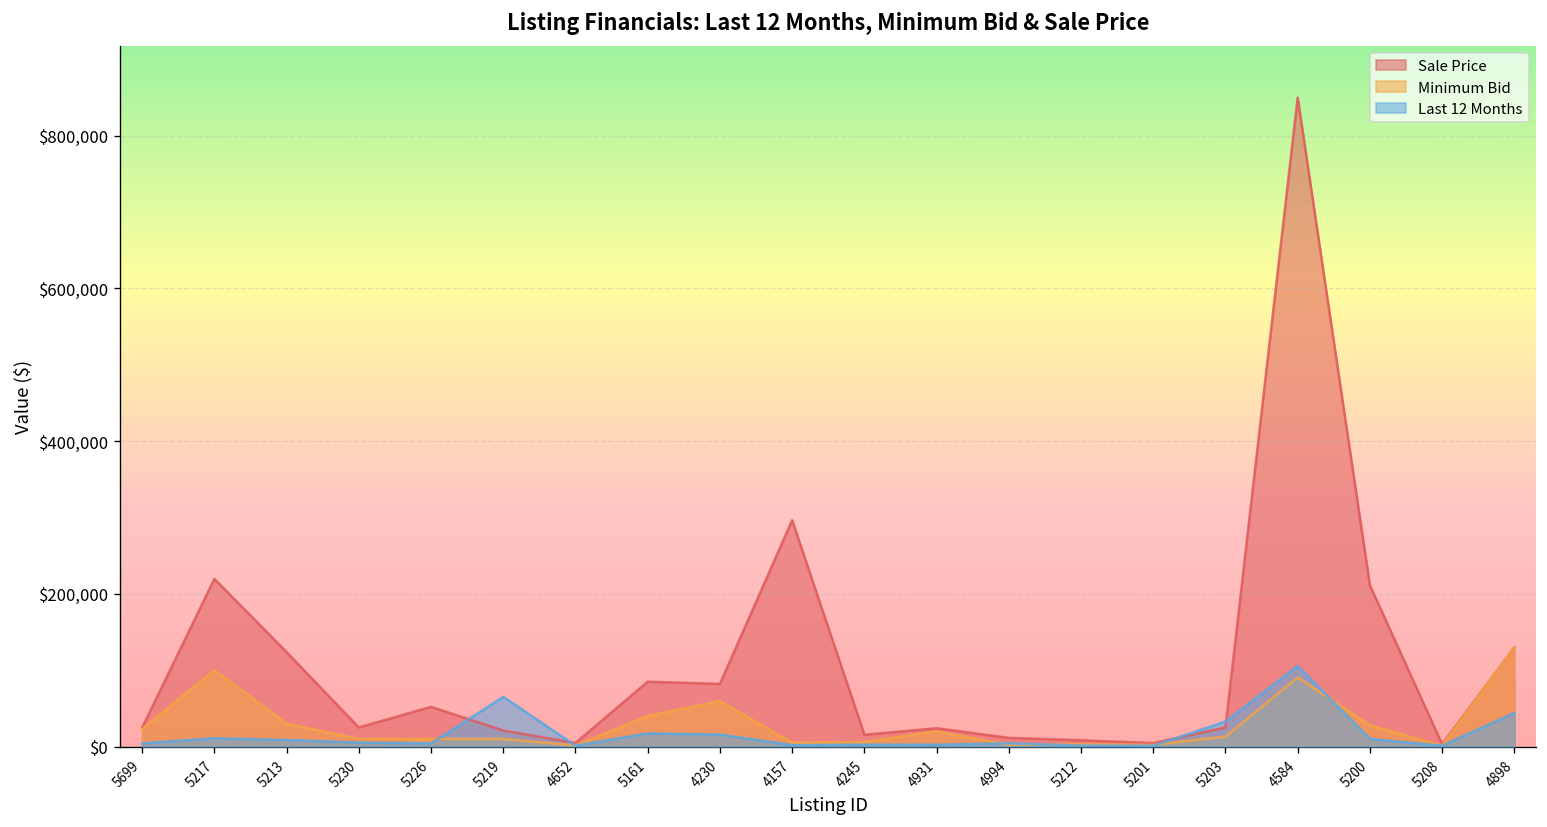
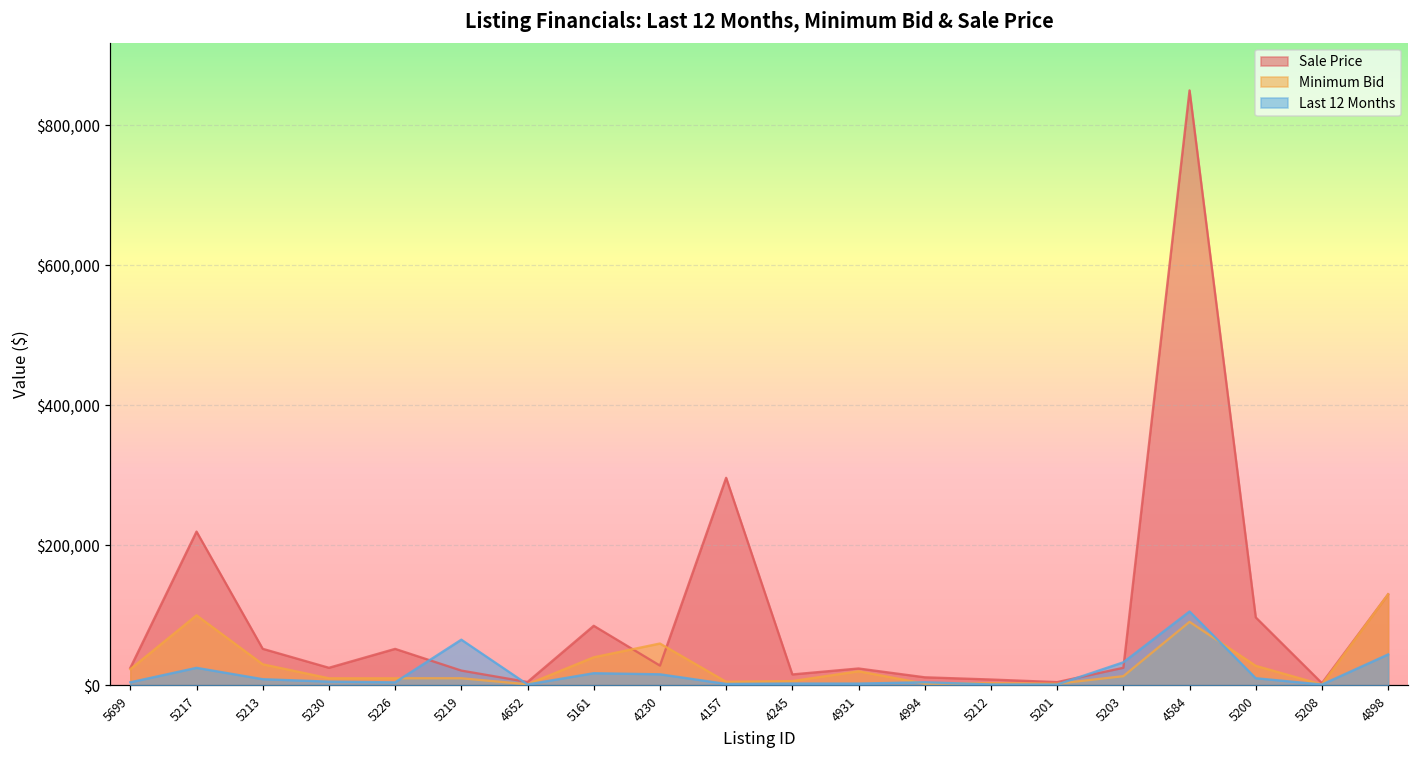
Last 12 Months, 5217: $10,000 -> $20,000
Sale Price, 5213: $120,000 -> $50,000
Sale Price, 4230: $80,000 -> $30,000
Sale Price, 5200: $210,000 -> $100,000
